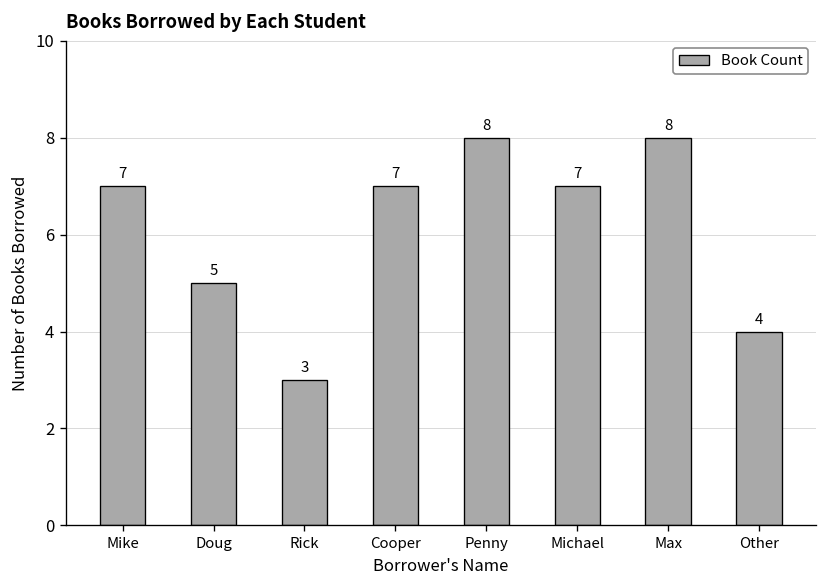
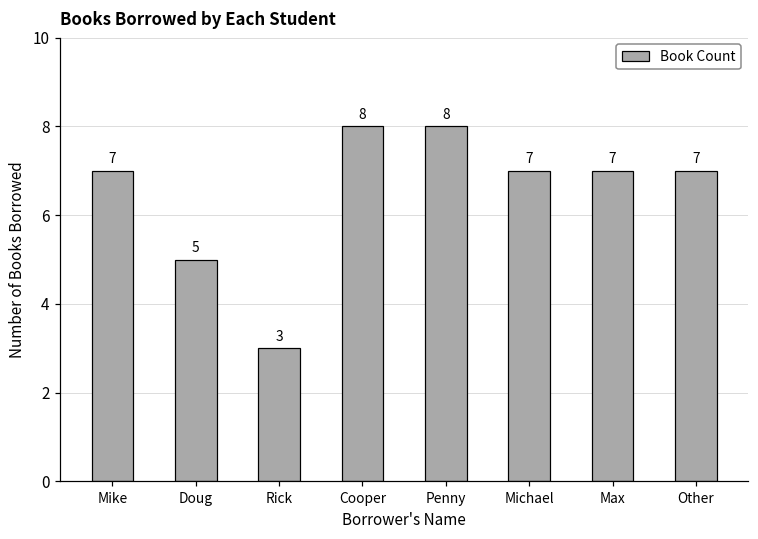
Cooper: 7 -> 8
Max: 8 -> 7
Other: 4 -> 7
